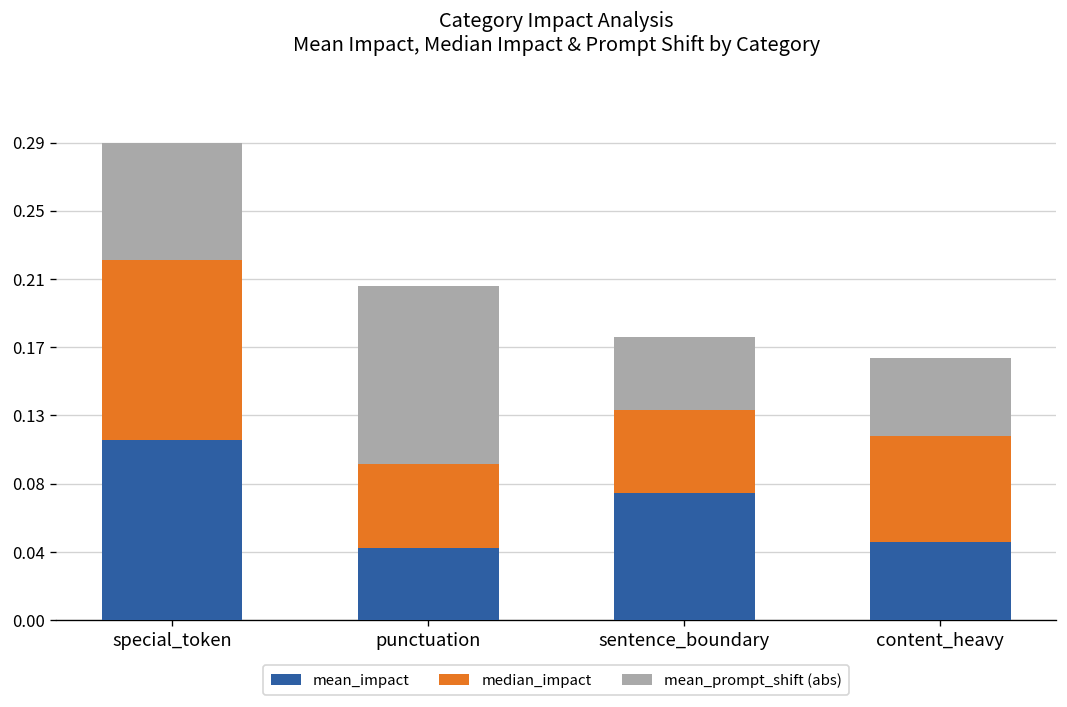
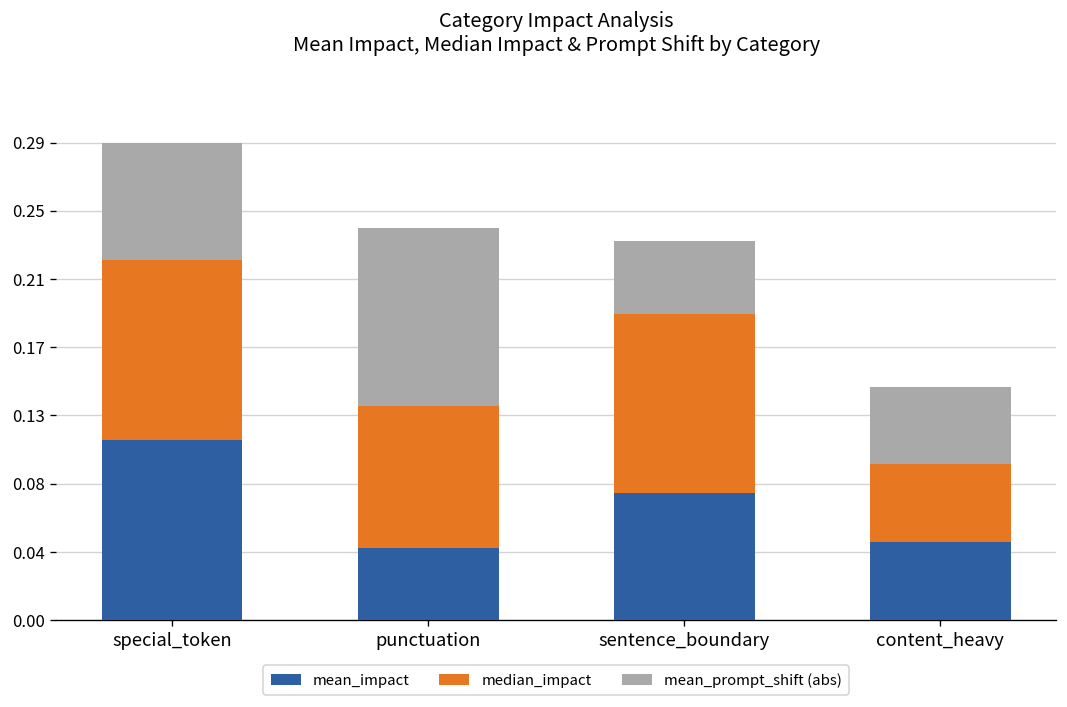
median_impact, punctuation: 0.052 -> 0.087
median_impact, sentence_boundary: 0.052 -> 0.111
median_impact, content_heavy: 0.066 -> 0.048
